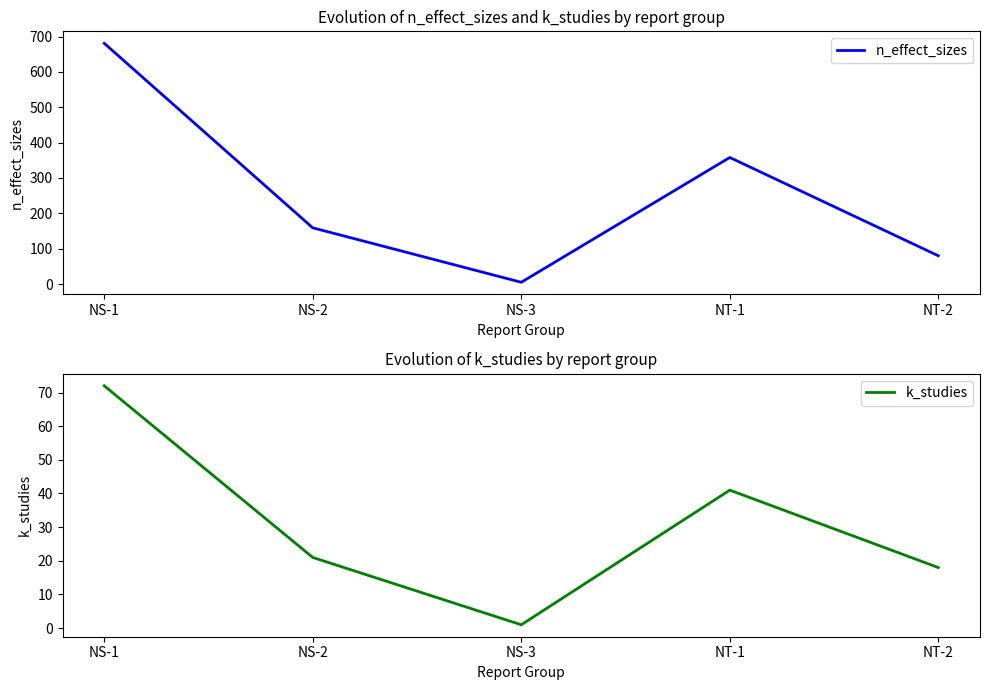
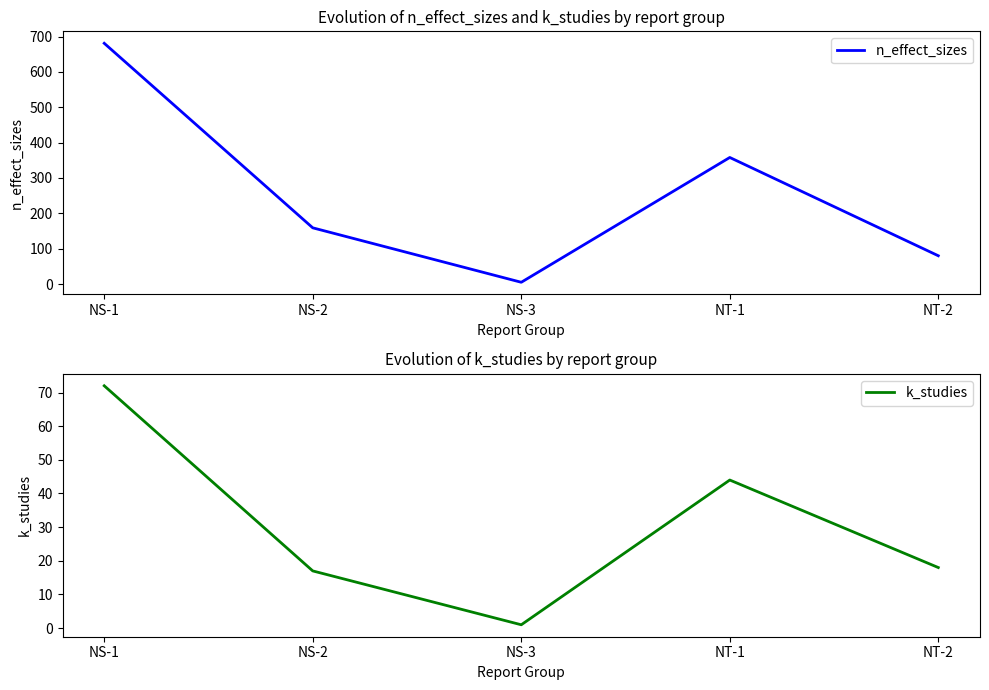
Evolution of k_studies by report group, NS-2: 21 -> 17
Evolution of k_studies by report group, NT-1: 41 -> 44
